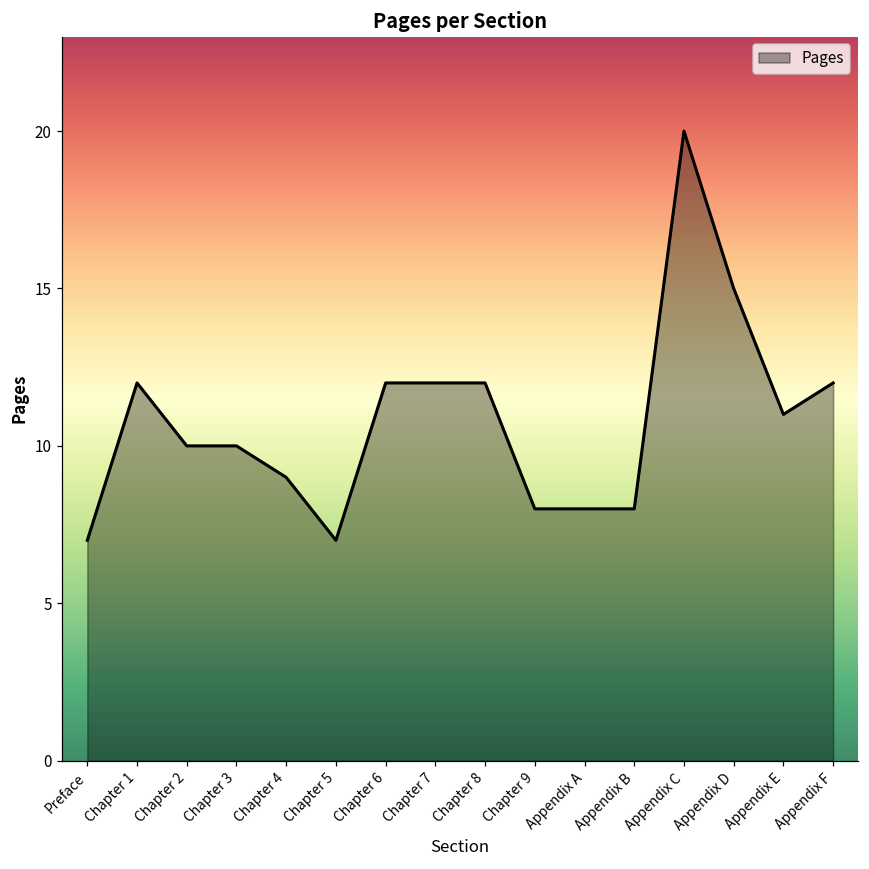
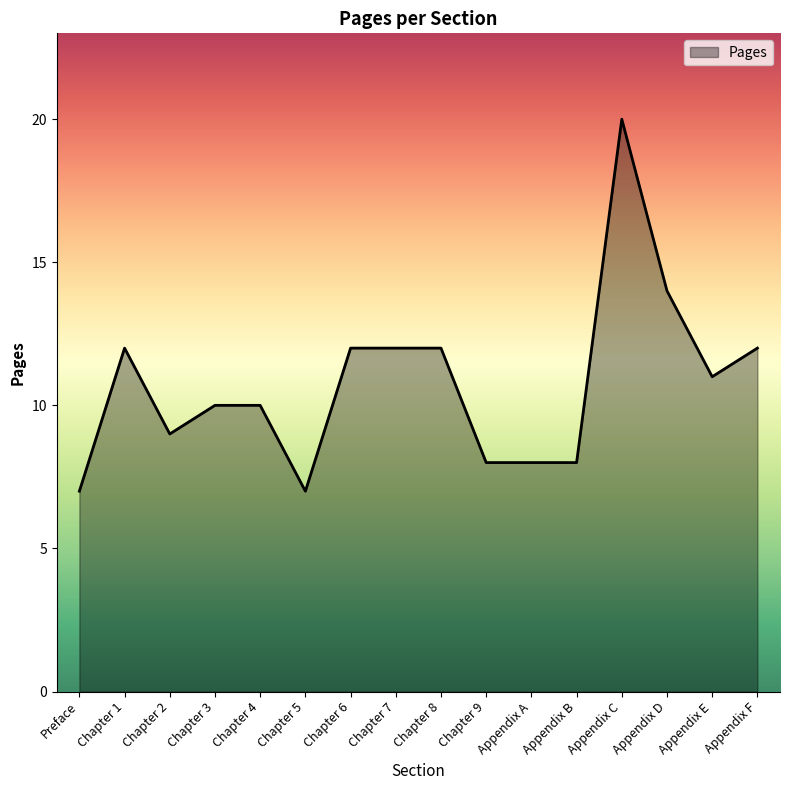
Chapter 2: 10 -> 9
Chapter 4: 9 -> 10
Appendix D: 15 -> 14
